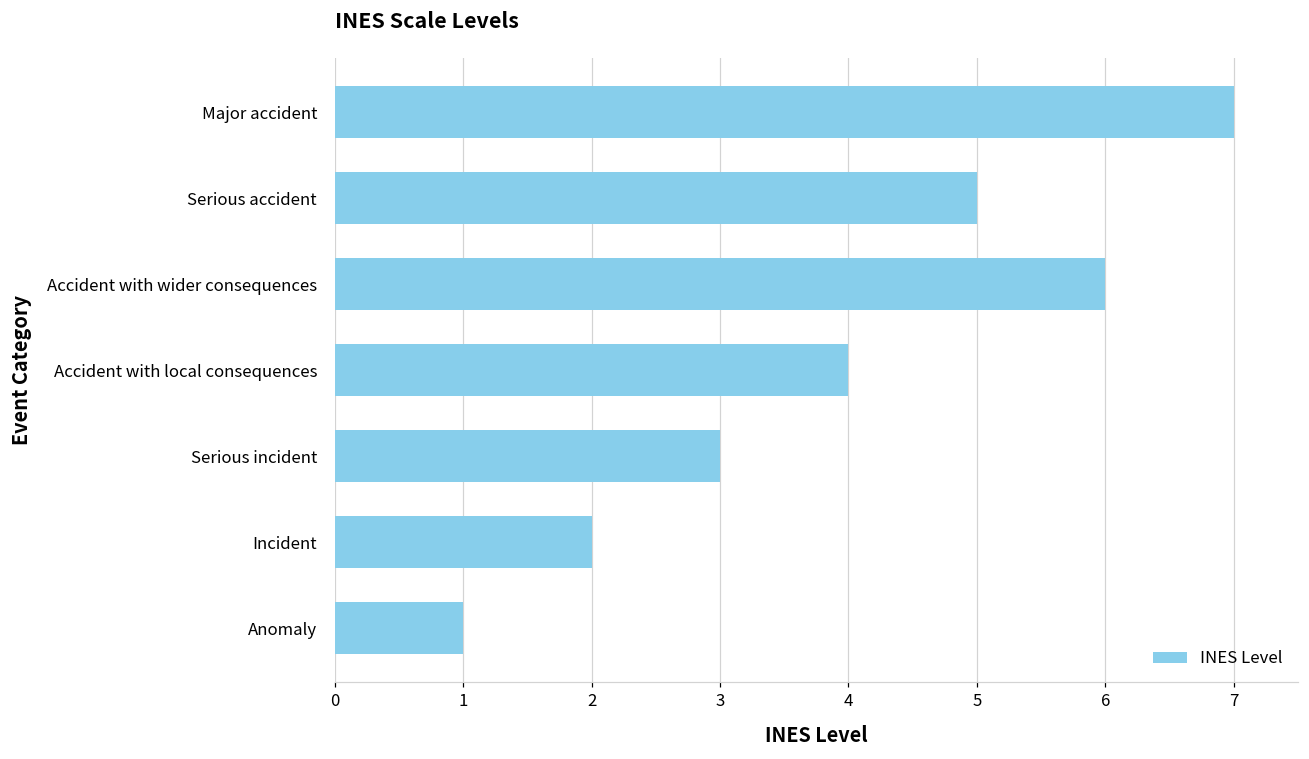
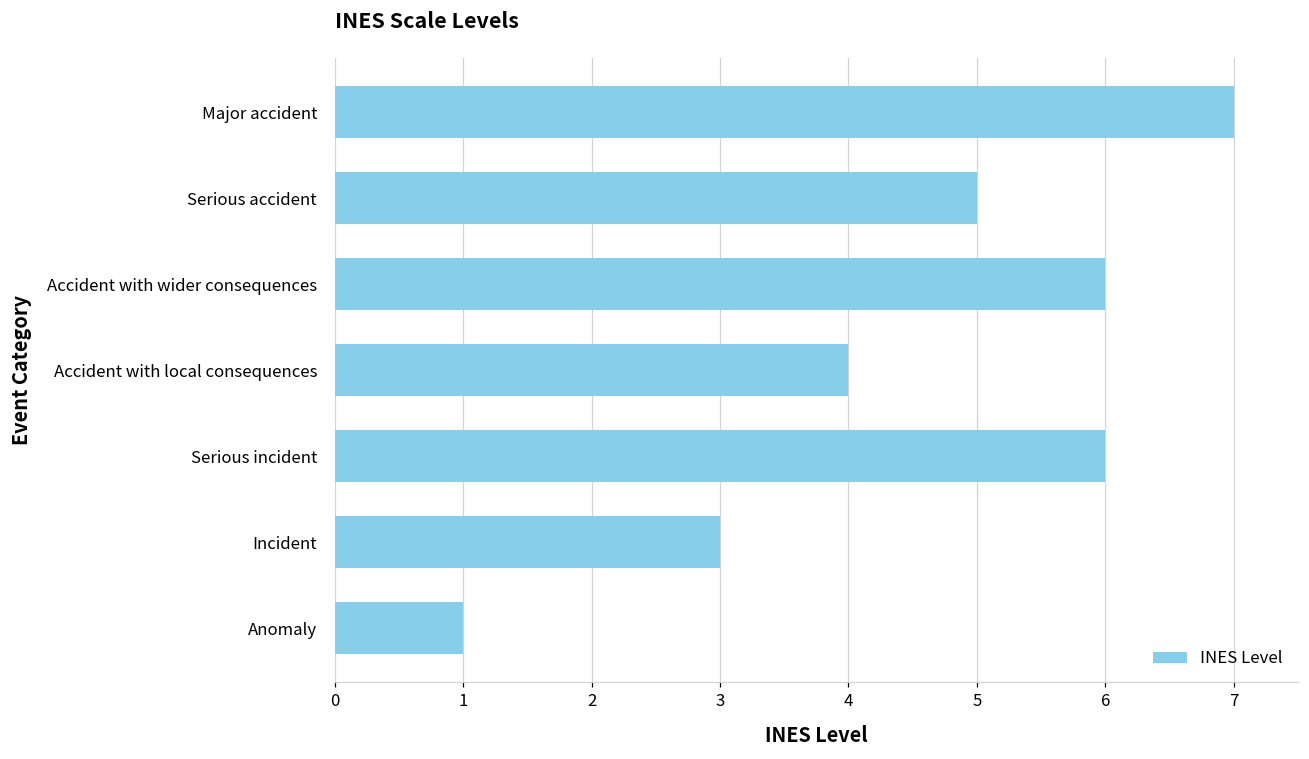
Serious incident: 3 -> 6
Incident: 2 -> 3
